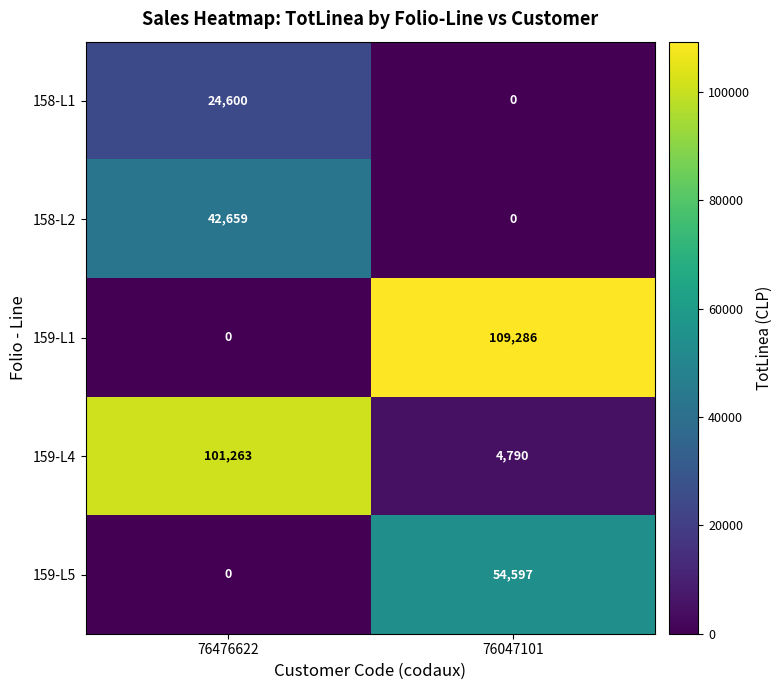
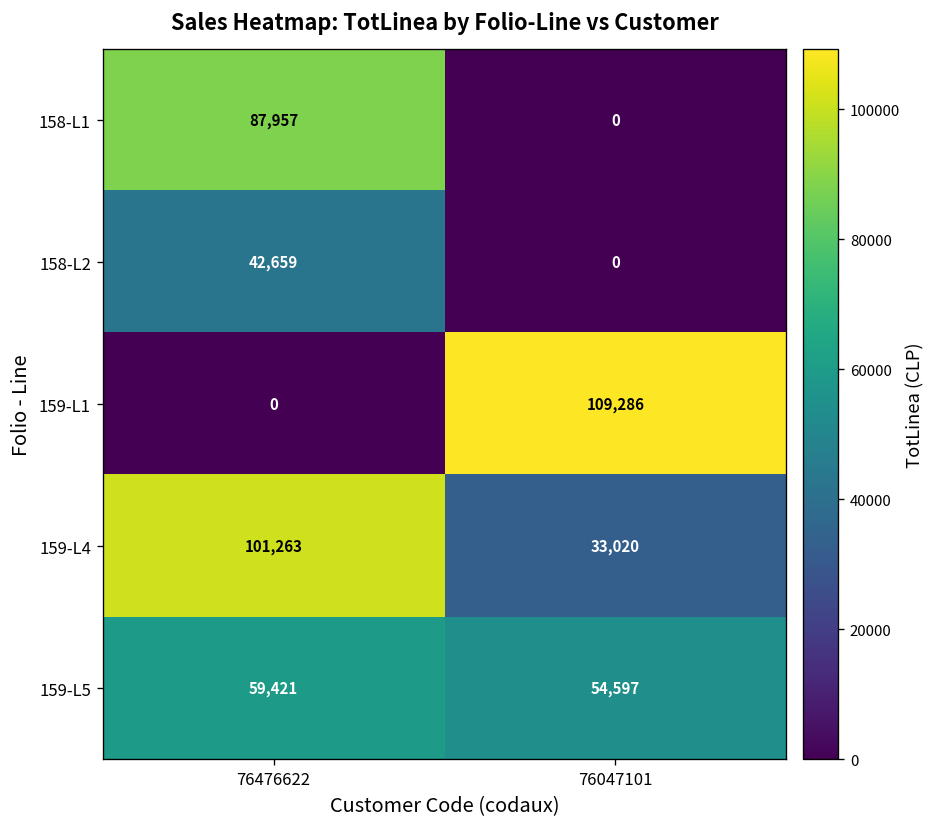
158-L1, 76476622: 24,600 -> 87,957
159-L4, 76047101: 4,790 -> 33,020
159-L5, 76476622: 0 -> 59,421
